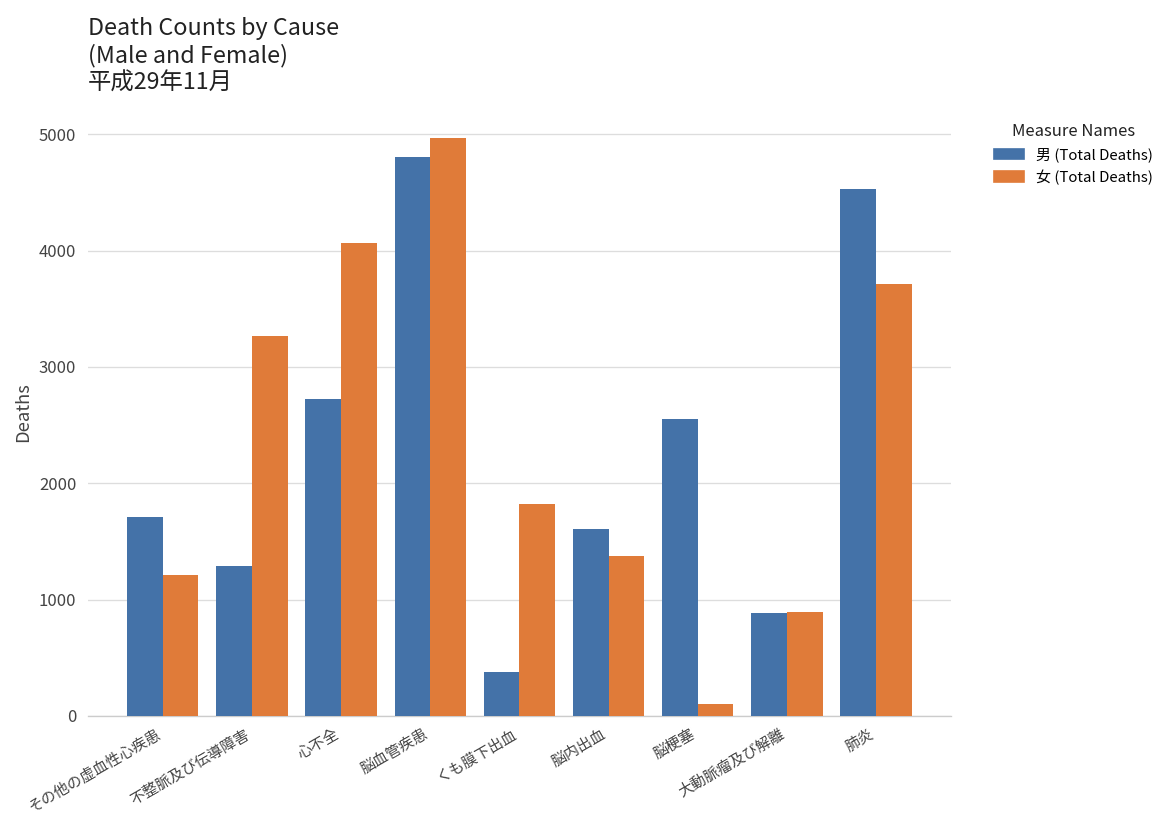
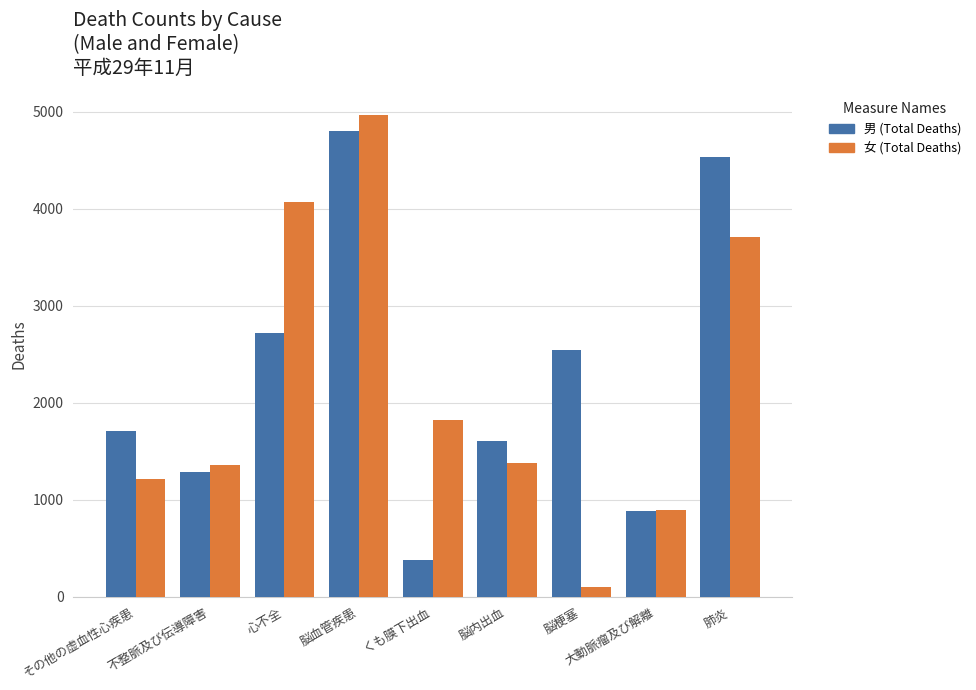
女 (Total Deaths), 不整脈及び伝導障害: 3300 -> 1400
